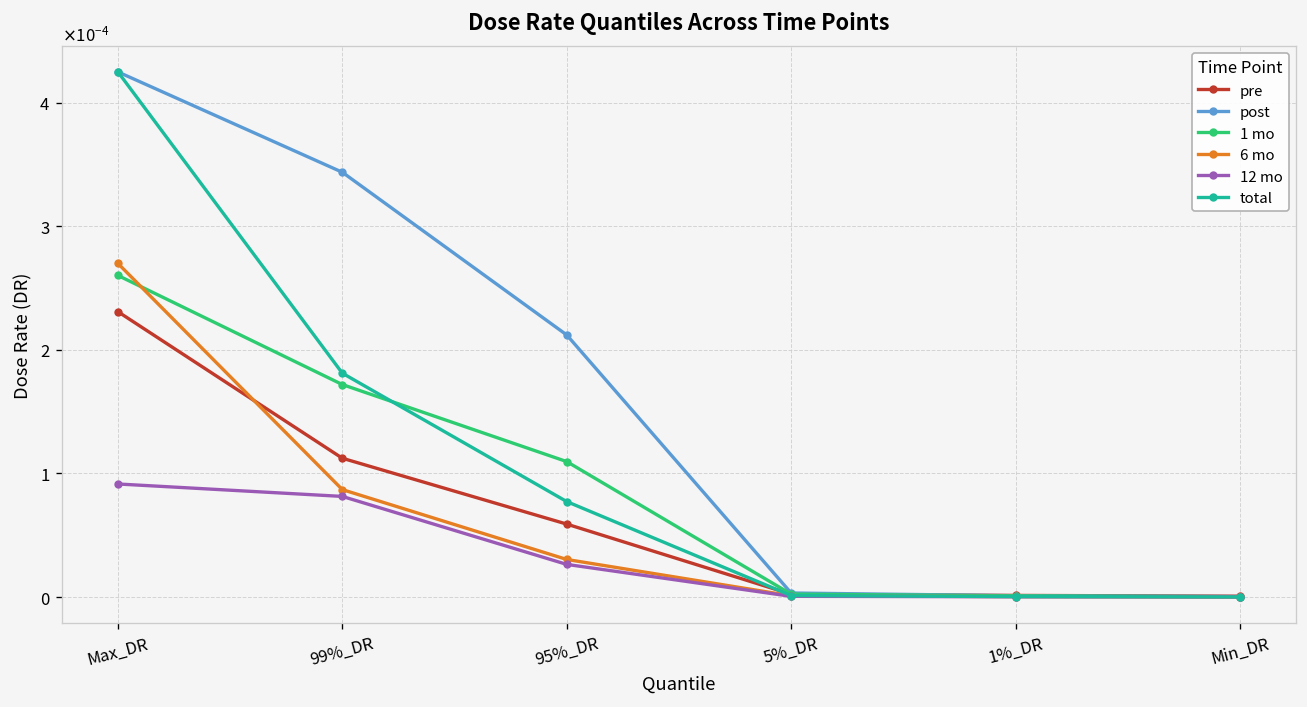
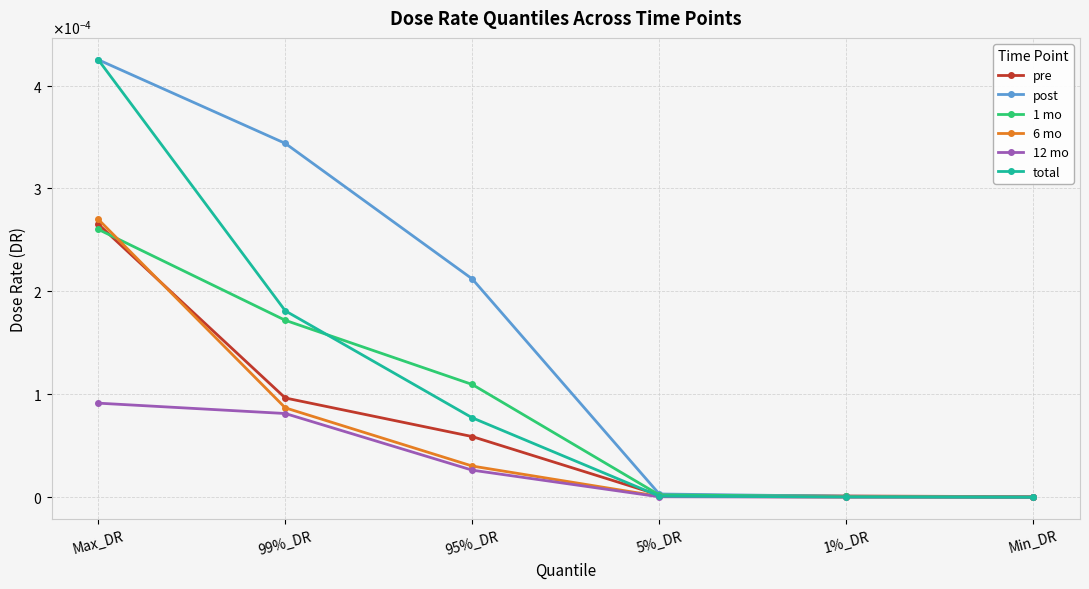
pre, Max_DR: 0.000231 -> 0.000265
pre, 99%_DR: 0.000112 -> 0.000097
